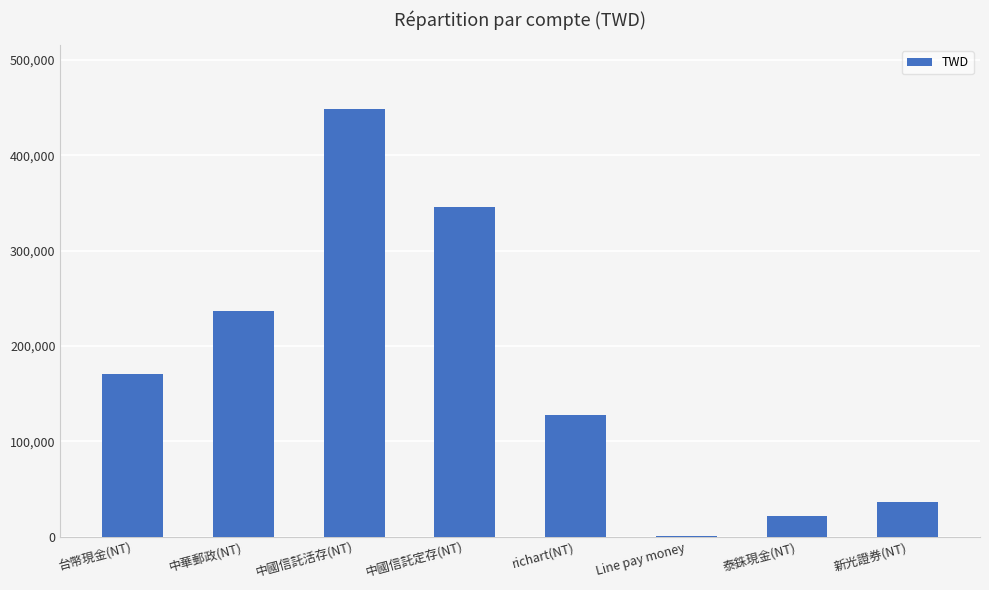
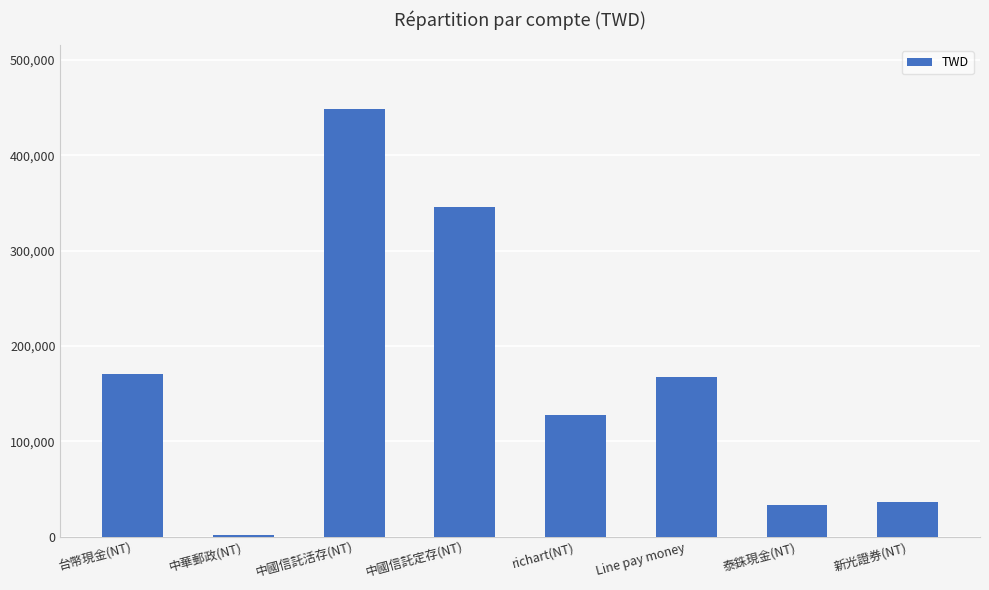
中華郵政(NT): 240,000 -> 0
Line pay money: 0 -> 170,000
泰銖現金(NT): 20,000 -> 30,000
